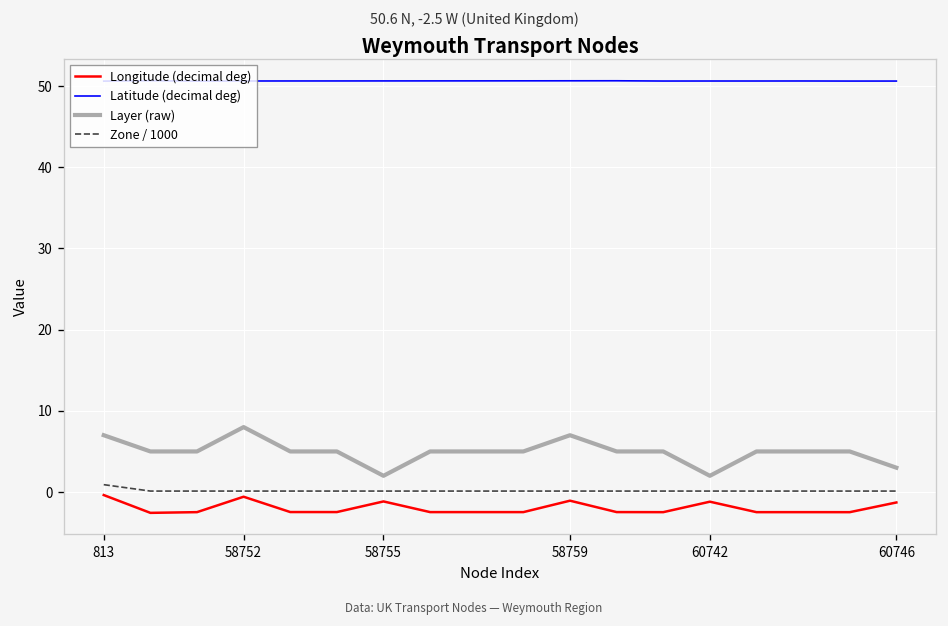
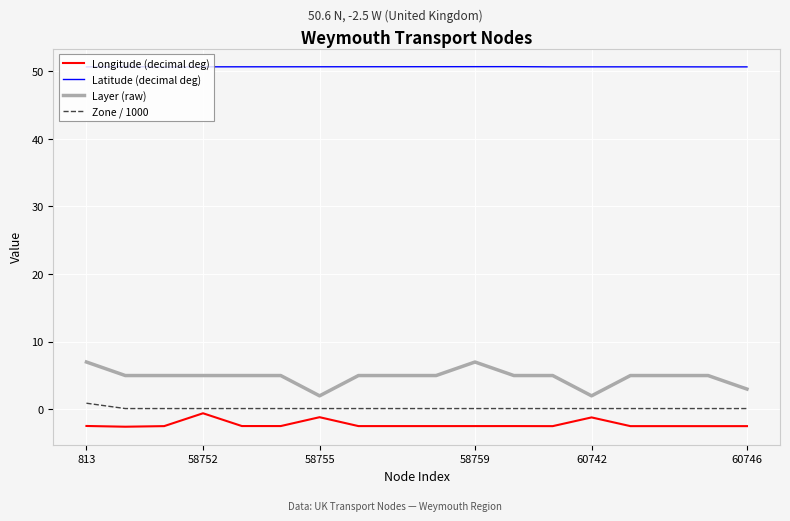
Longitude (decimal deg), 813: 0 -> -2
Layer (raw), 58752: 8 -> 5
Longitude (decimal deg), 58759: -1 -> -2
Longitude (decimal deg), 60746: -1 -> -2
